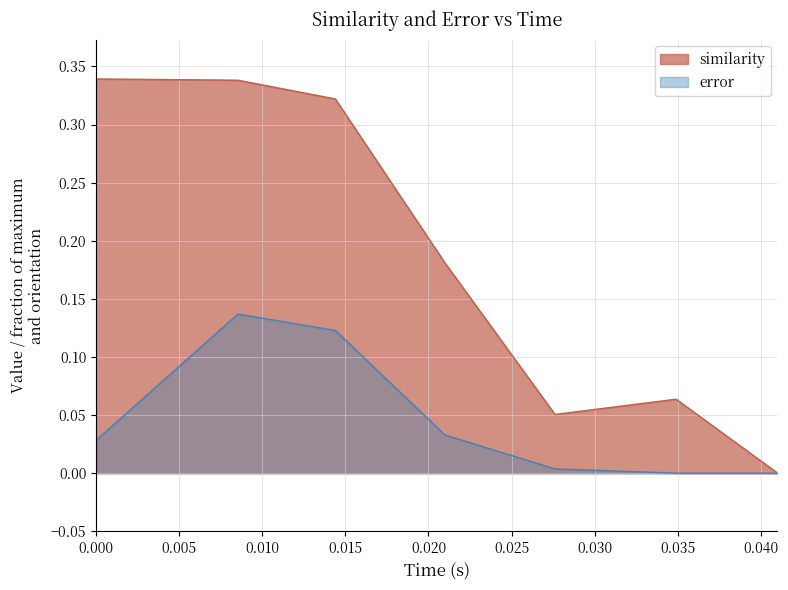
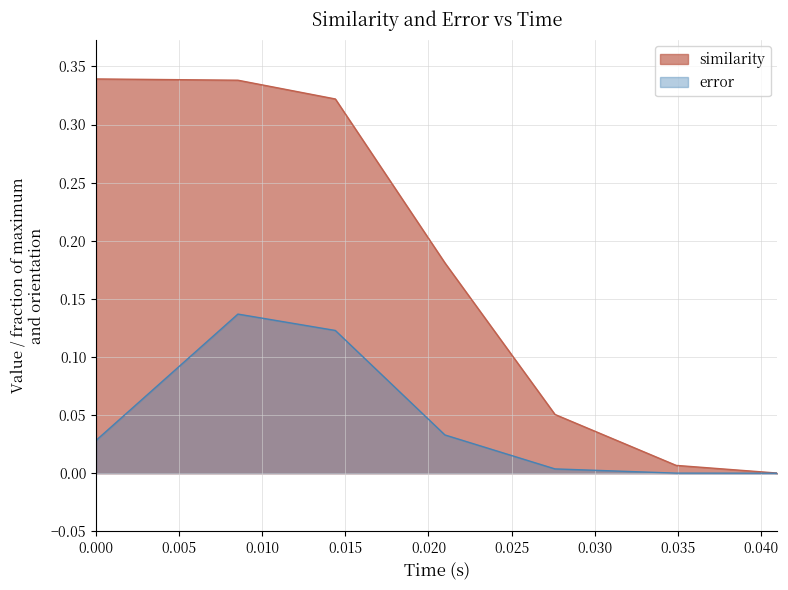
similarity, 0.035: 0.064 -> 0.007
